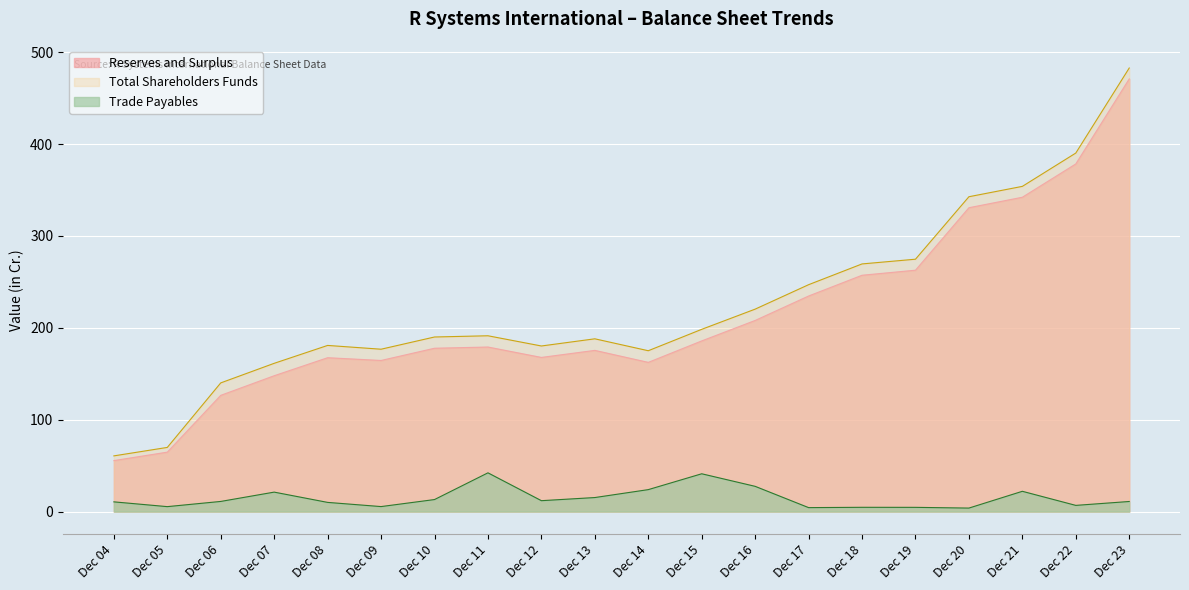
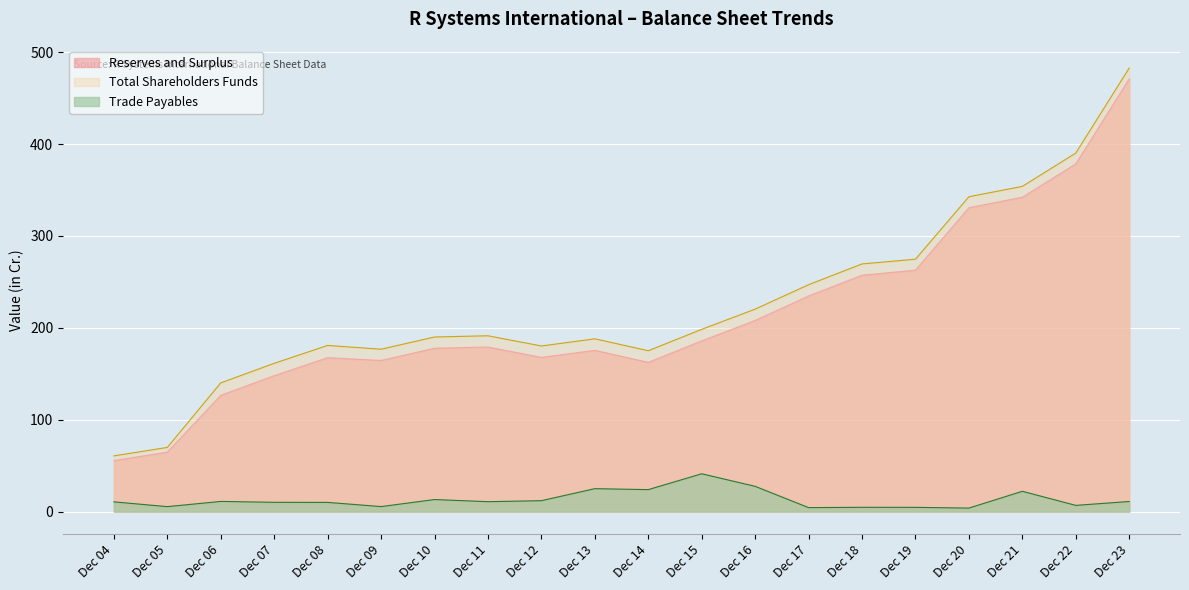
Trade Payables, Dec 07: 20 -> 10
Trade Payables, Dec 11: 40 -> 10
Trade Payables, Dec 13: 15 -> 25
